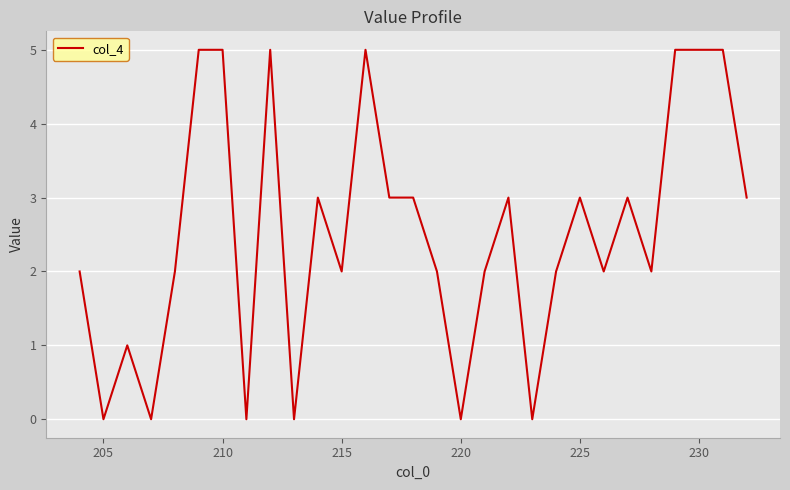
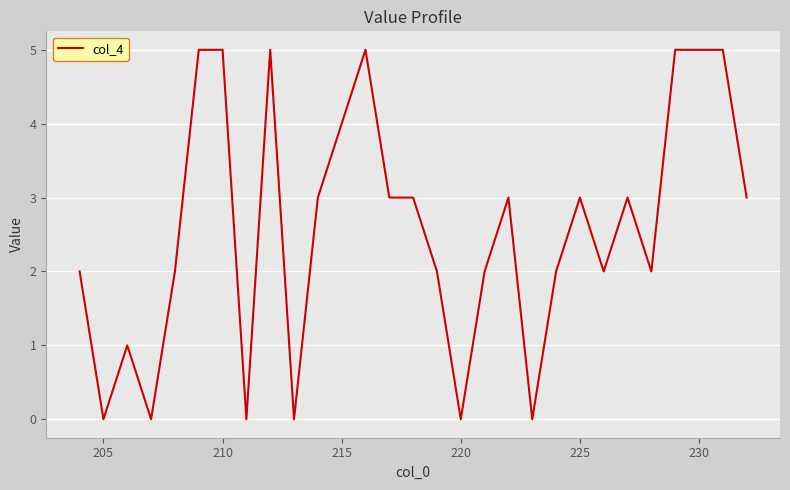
215: 2 -> 4
